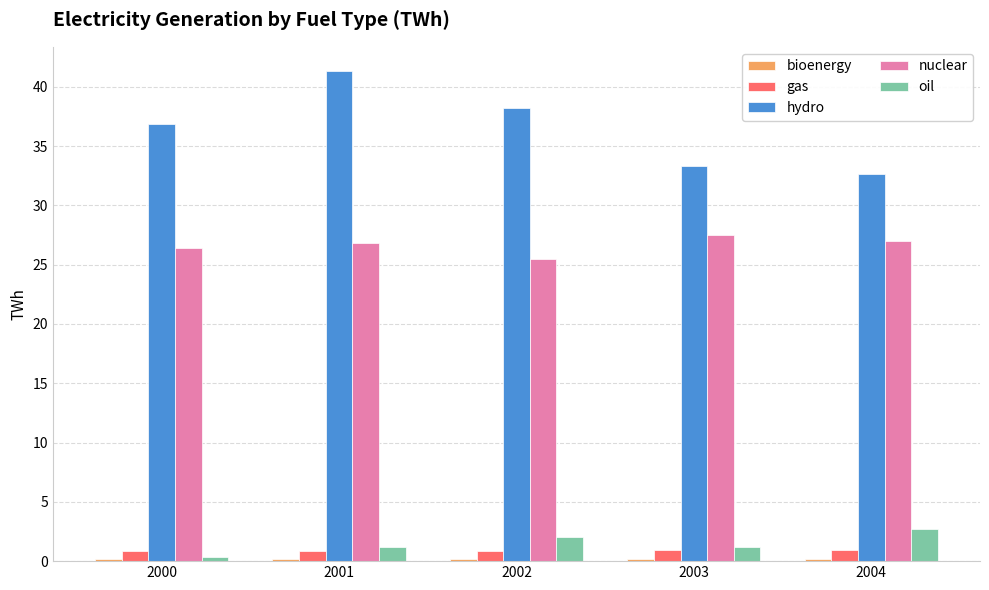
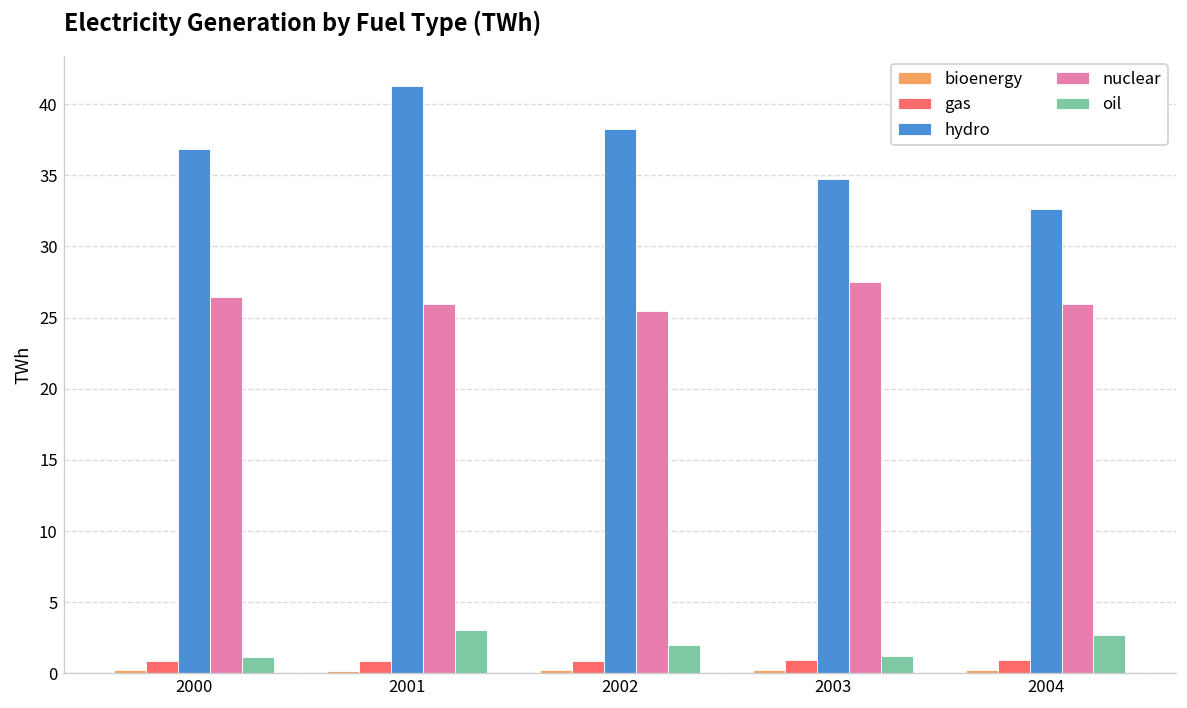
oil, 2000: 0.4 -> 1.1
nuclear, 2001: 26.8 -> 26.0
oil, 2001: 1.2 -> 3.0
hydro, 2003: 33.4 -> 34.8
nuclear, 2004: 27.0 -> 26.0
